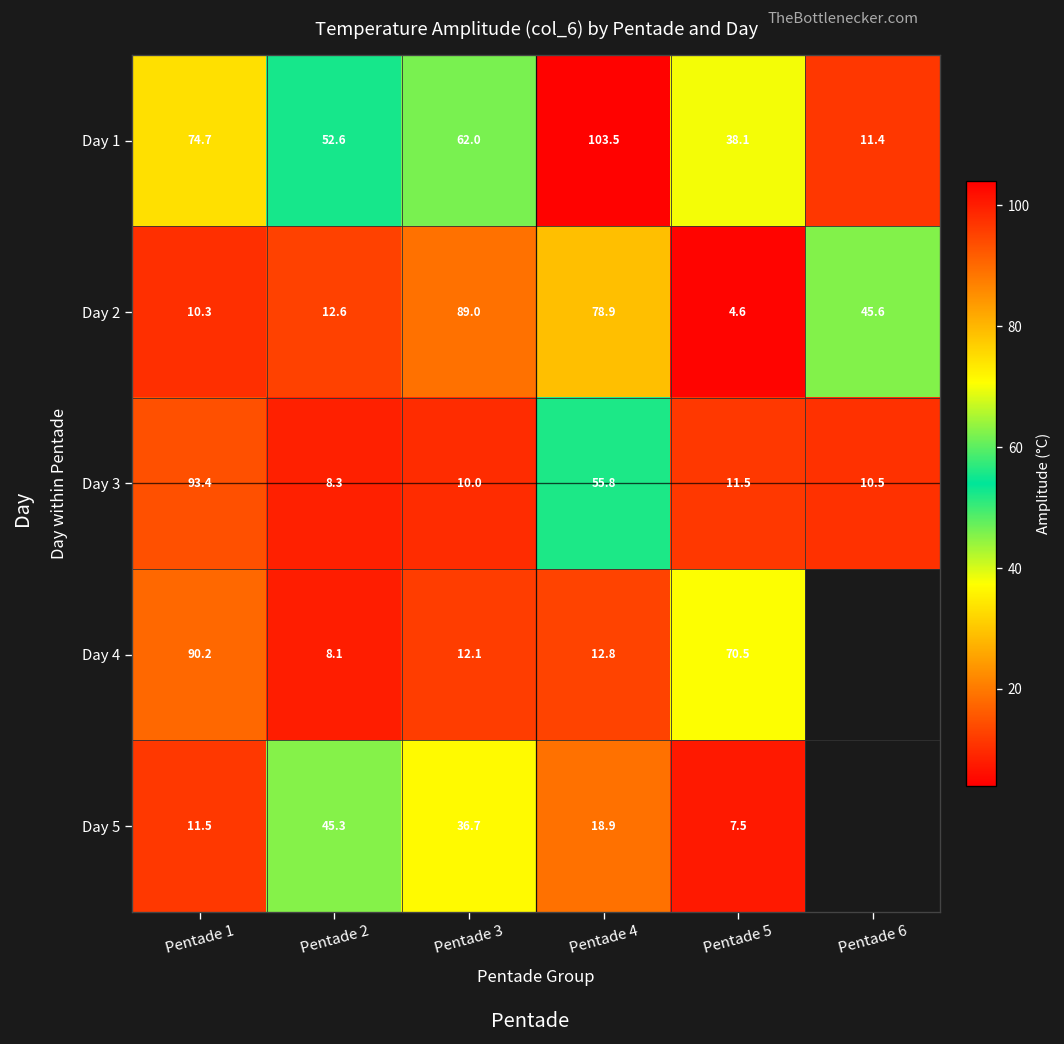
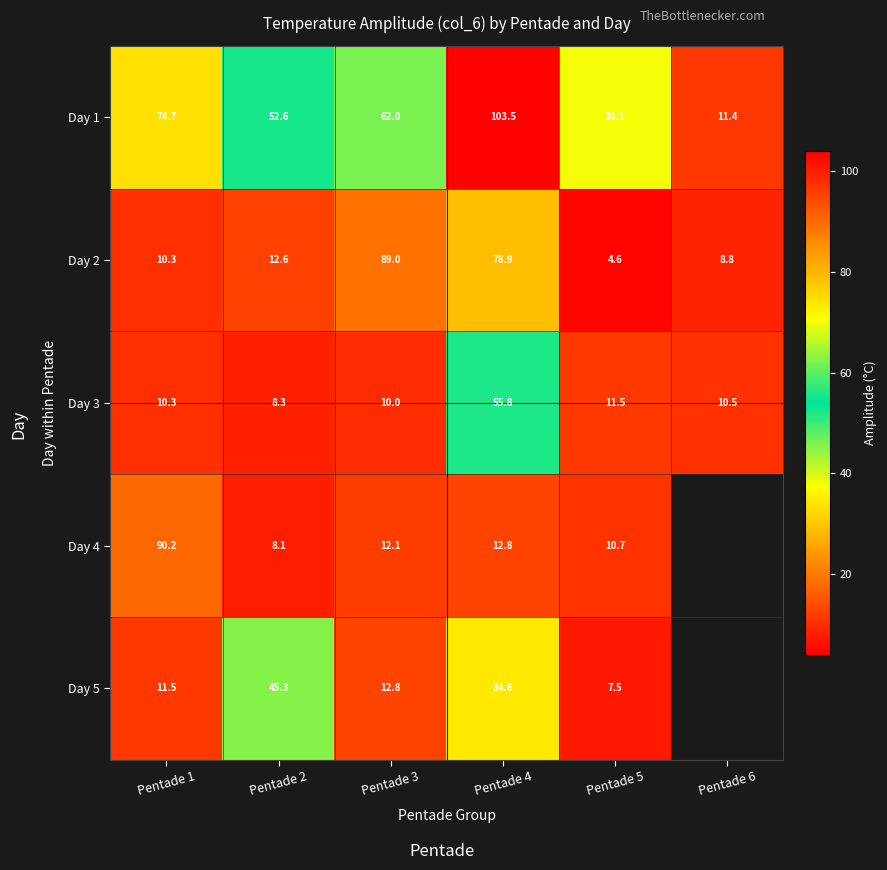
Day 2, Pentade 6: 45.6 -> 8.8
Day 3, Pentade 1: 93.4 -> 10.3
Day 4, Pentade 5: 70.5 -> 10.7
Day 5, Pentade 3: 36.7 -> 12.8
Day 5, Pentade 4: 18.9 -> 34.6
